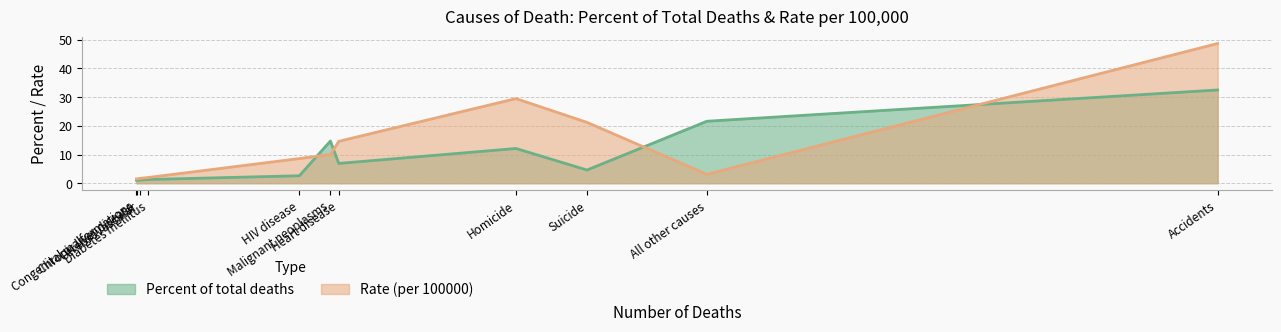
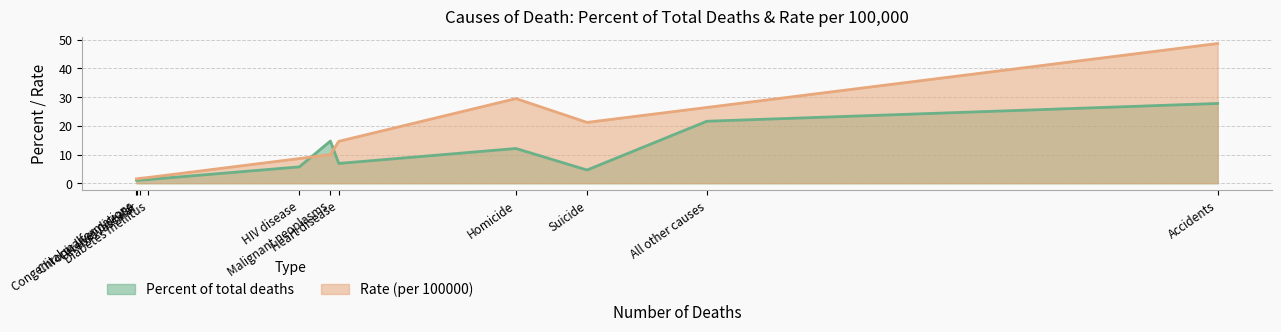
Percent of total deaths, HIV disease: 3 -> 6
Rate (per 100000), All other causes: 3 -> 26
Percent of total deaths, Accidents: 33 -> 28
